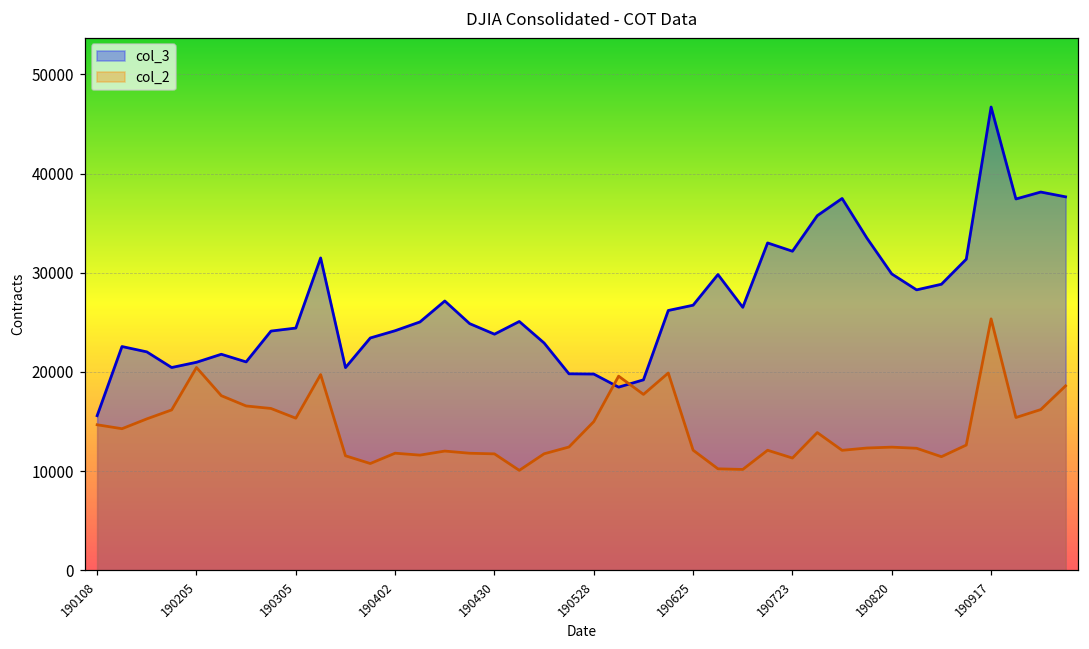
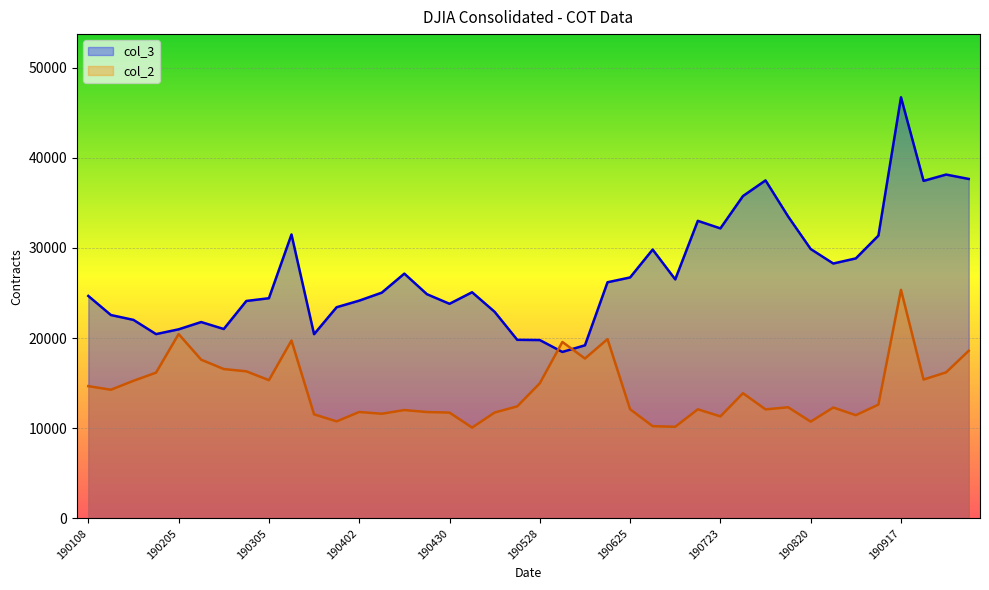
col_3, 190108: 16000 -> 25000
col_2, 190820: 12000 -> 11000
